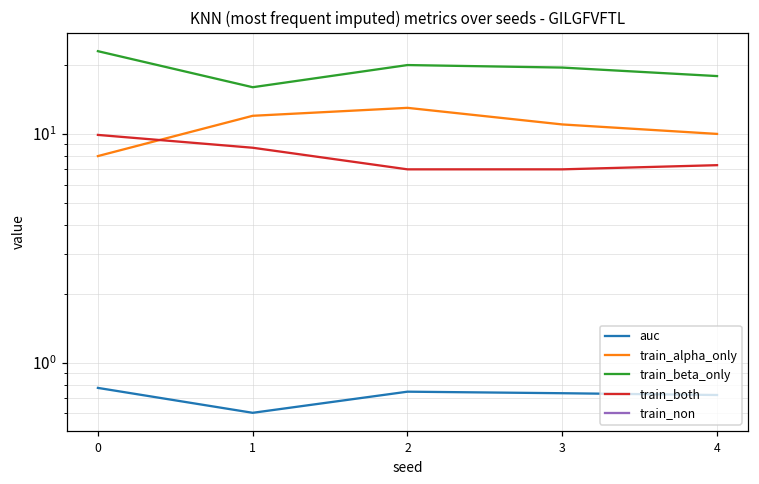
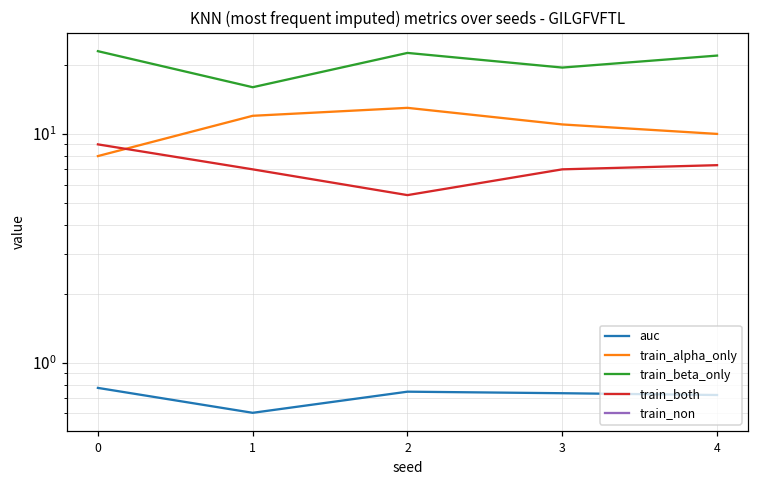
train_both, 0: 10 -> 9.0
train_both, 1: 8.7 -> 7.0
train_beta_only, 2: 20 -> 23
train_both, 2: 7.0 -> 5.4
train_beta_only, 4: 18 -> 22
